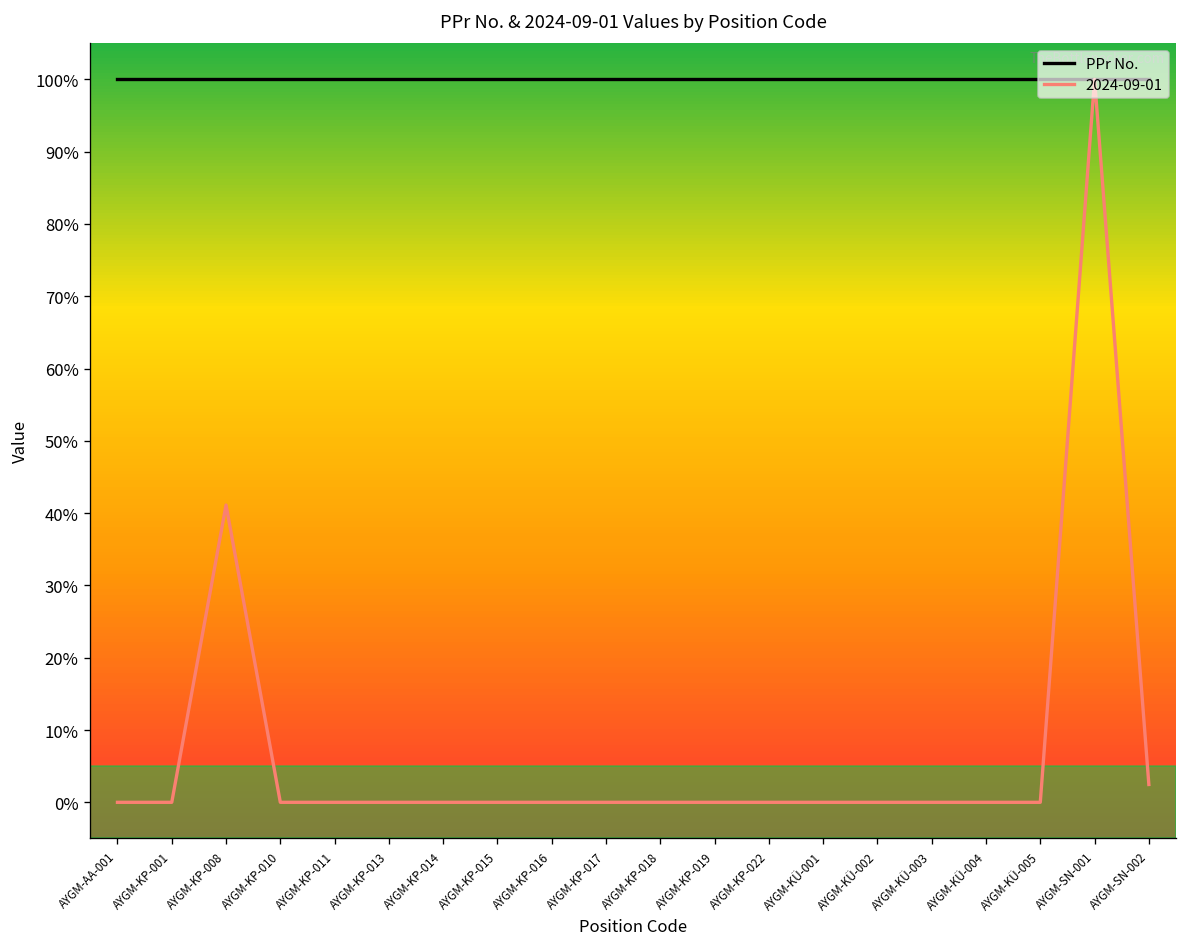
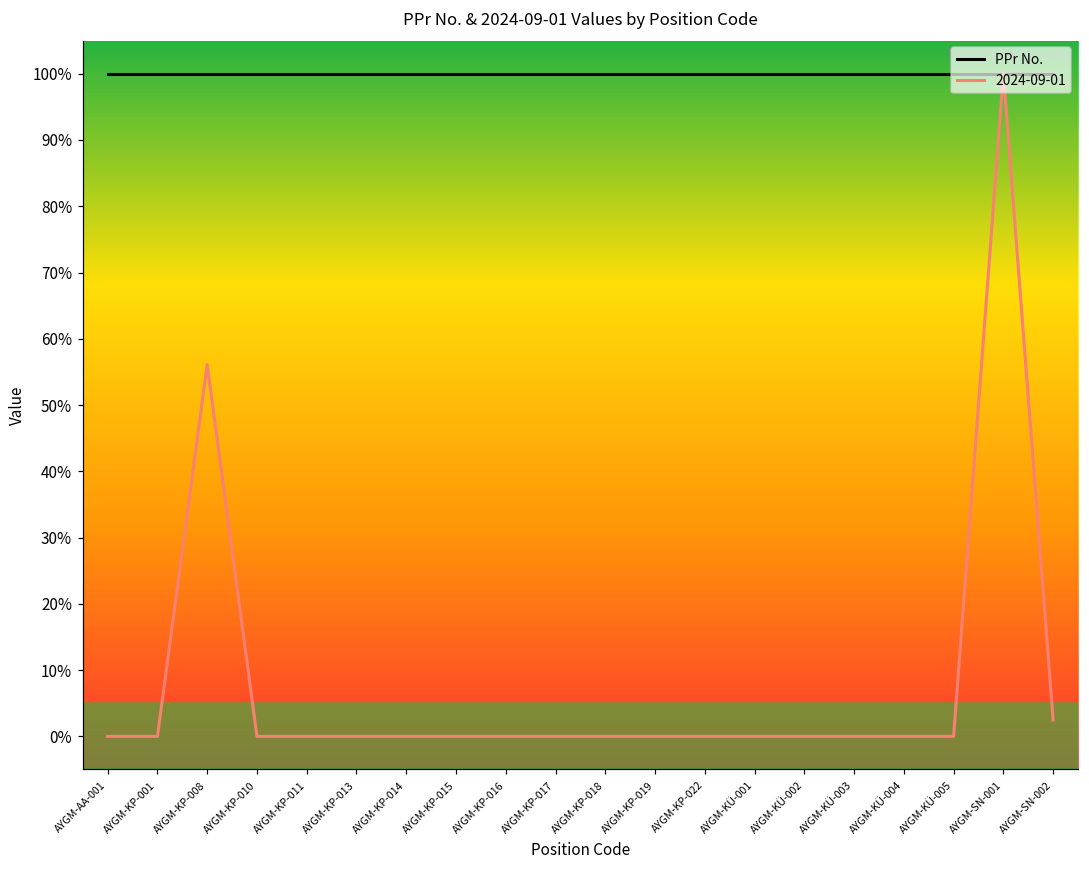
2024-09-01, AYGM-KP-008: 41% -> 56%
